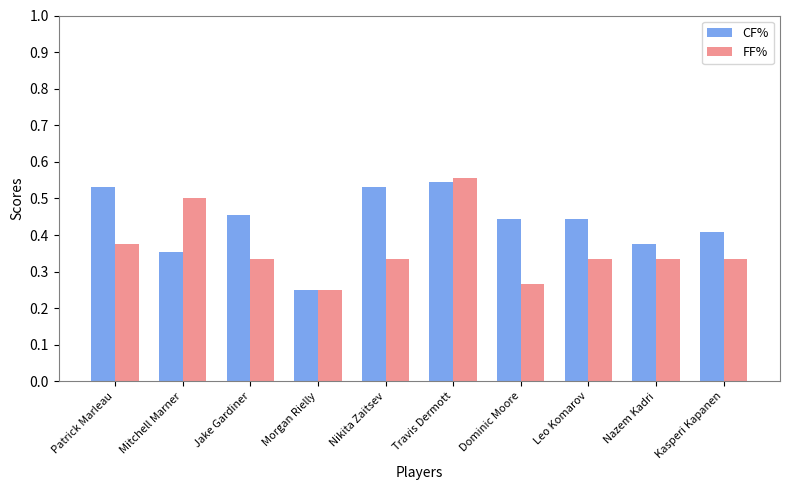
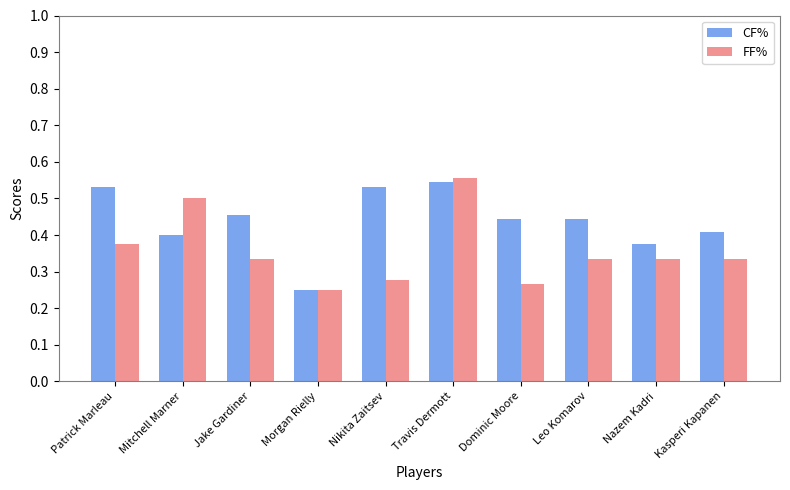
CF%, Mitchell Marner: 0.35 -> 0.40
FF%, Nikita Zaitsev: 0.33 -> 0.28
